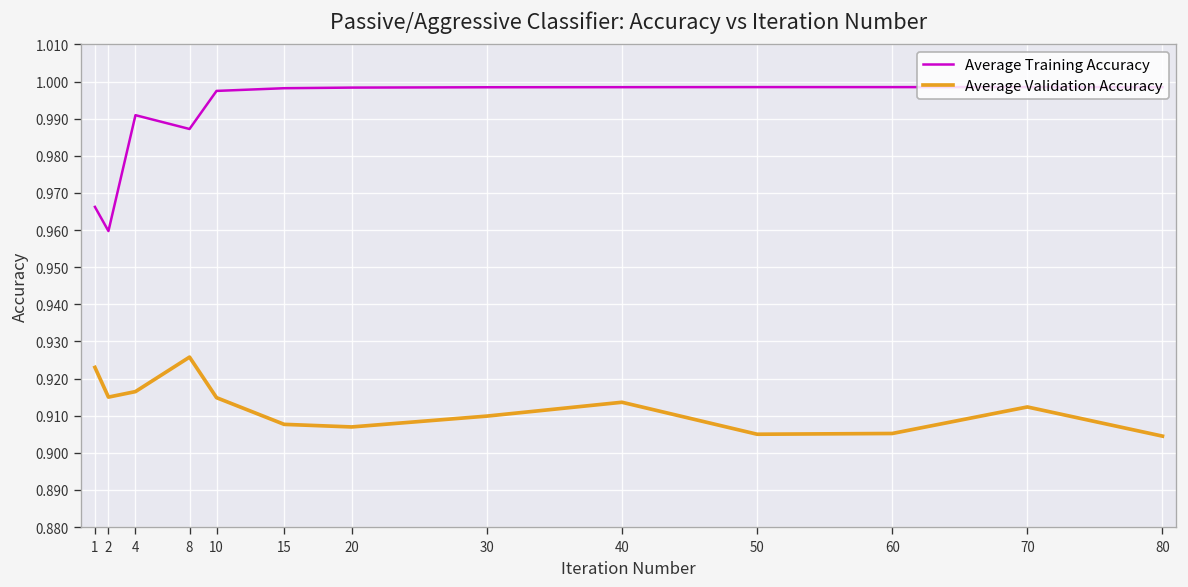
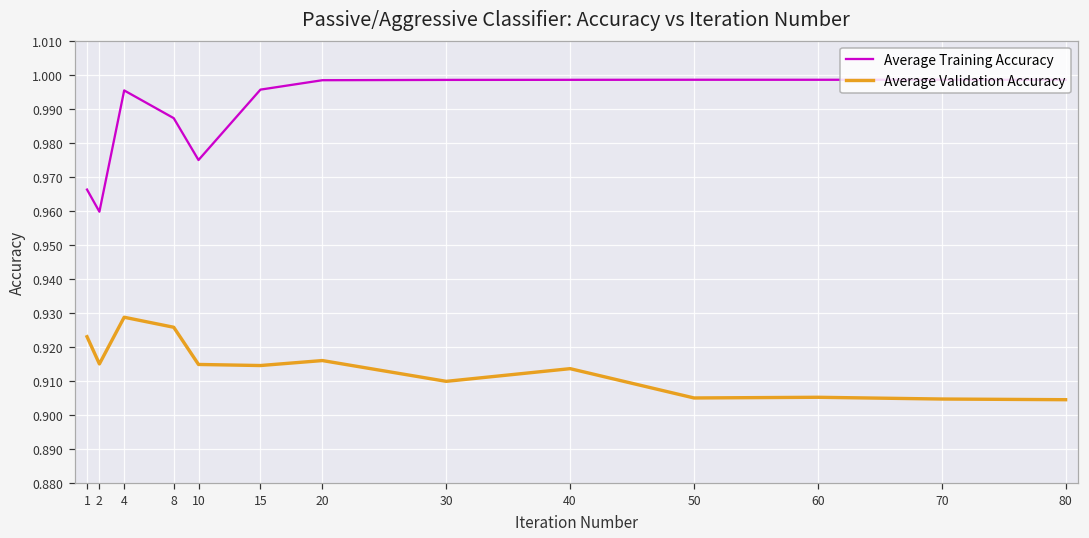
Average Training Accuracy, 4: 0.991 -> 0.995
Average Validation Accuracy, 4: 0.916 -> 0.929
Average Training Accuracy, 10: 0.997 -> 0.975
Average Training Accuracy, 15: 0.998 -> 0.996
Average Validation Accuracy, 15: 0.908 -> 0.915
Average Validation Accuracy, 20: 0.907 -> 0.916
Average Validation Accuracy, 70: 0.912 -> 0.905
